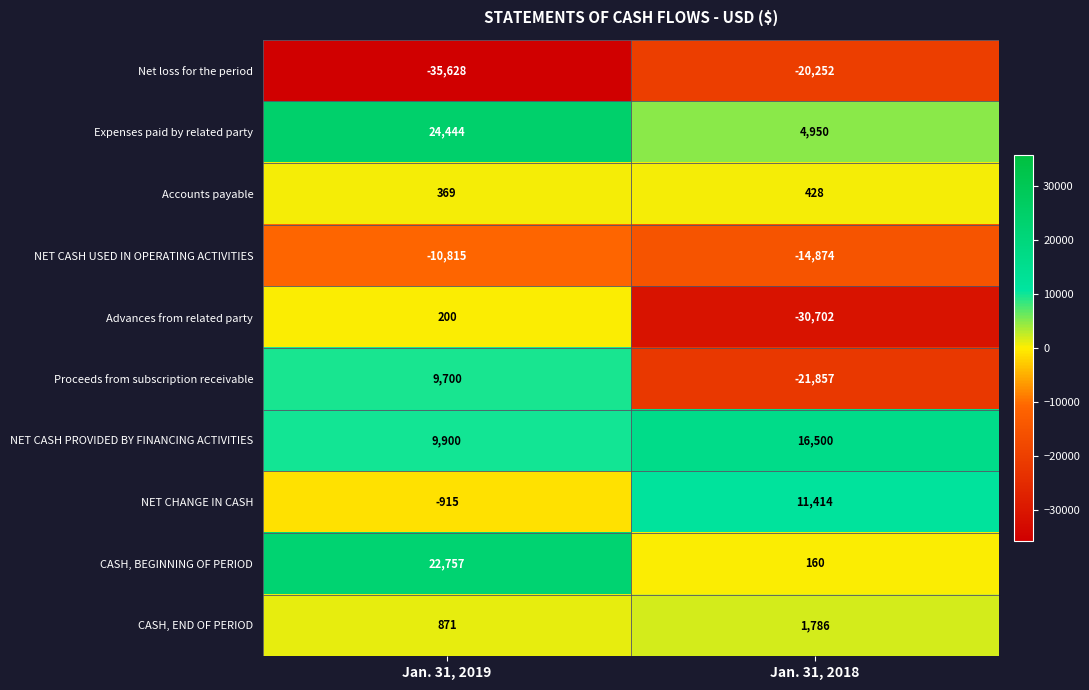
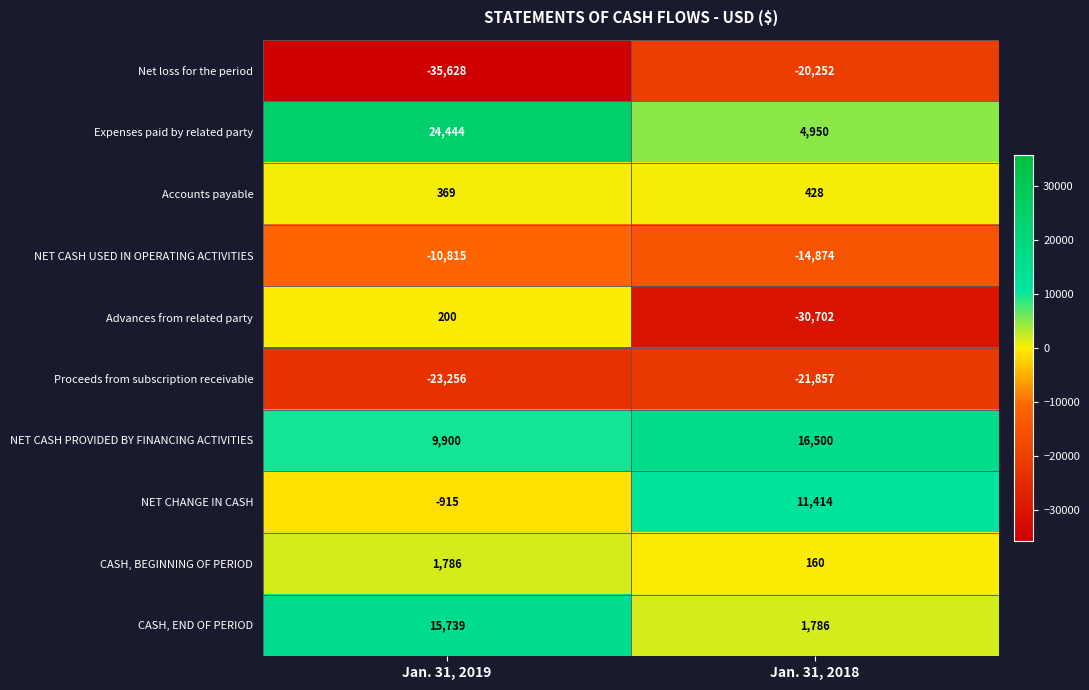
Proceeds from subscription receivable, Jan. 31, 2019: 9,700 -> -23,256
CASH, BEGINNING OF PERIOD, Jan. 31, 2019: 22,757 -> 1,786
CASH, END OF PERIOD, Jan. 31, 2019: 871 -> 15,739
